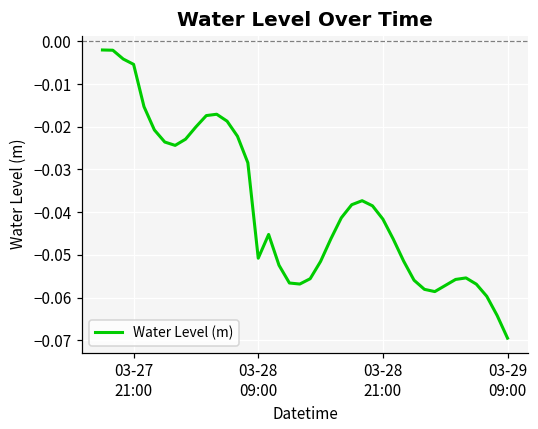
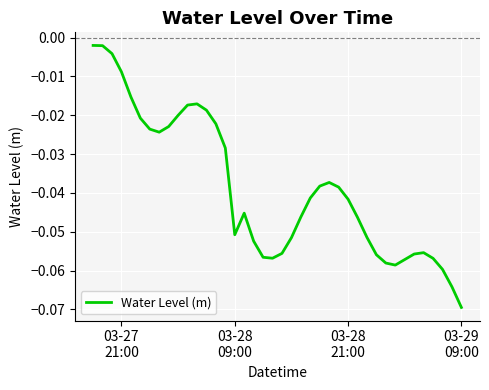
03-27 21:00: -0.005 -> -0.009
